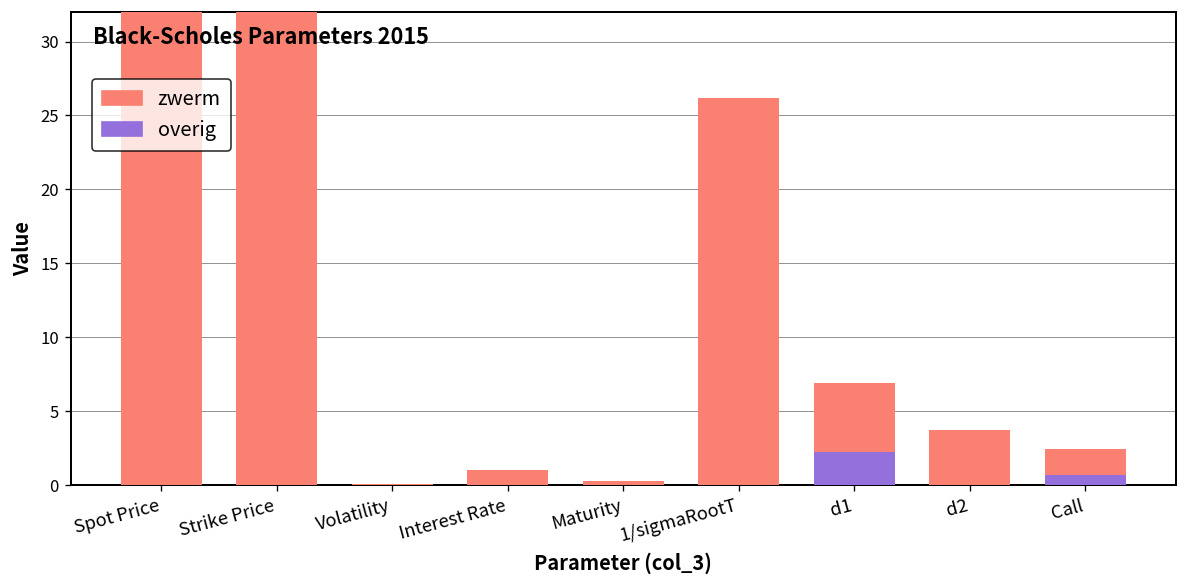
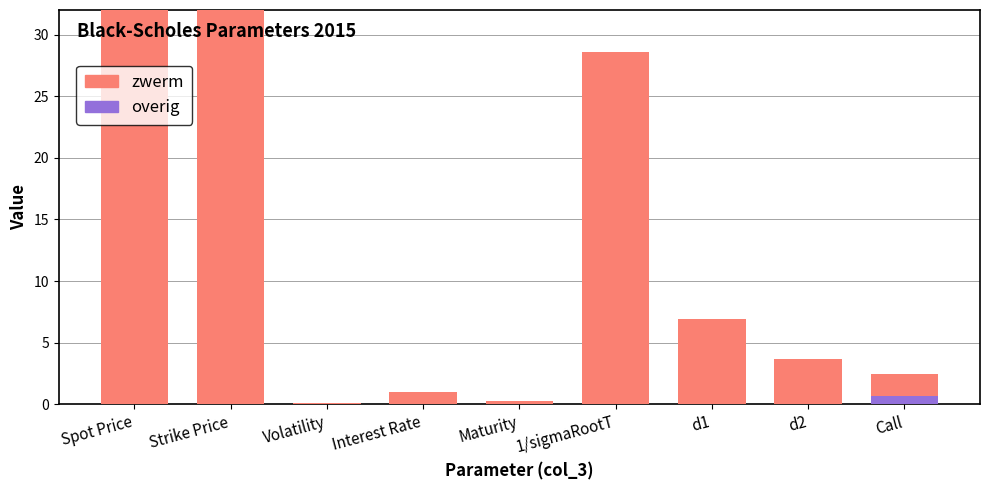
zwerm, 1/sigmaRootT: 26.2 -> 28.6
overig, d1: 2.2 -> 0.0
